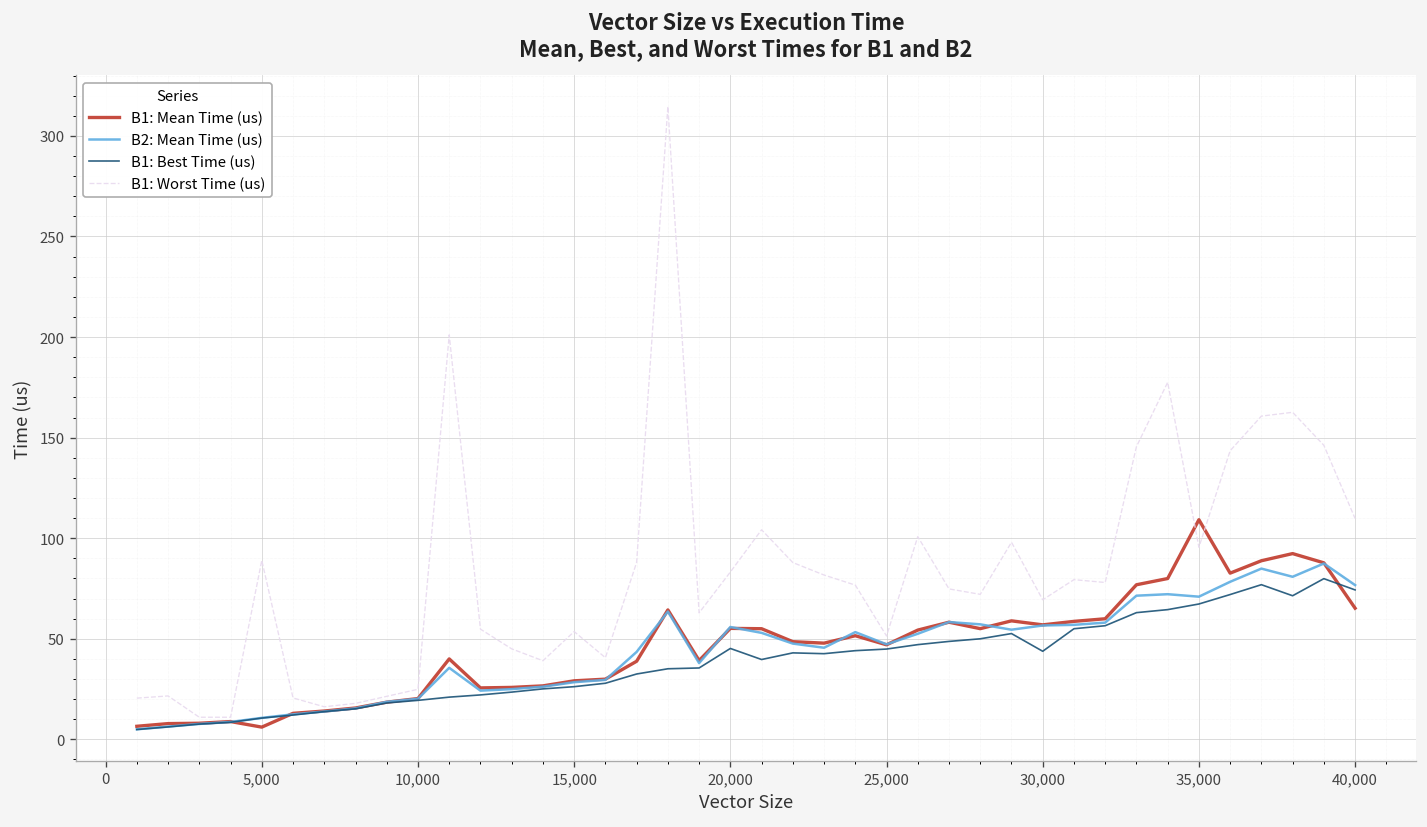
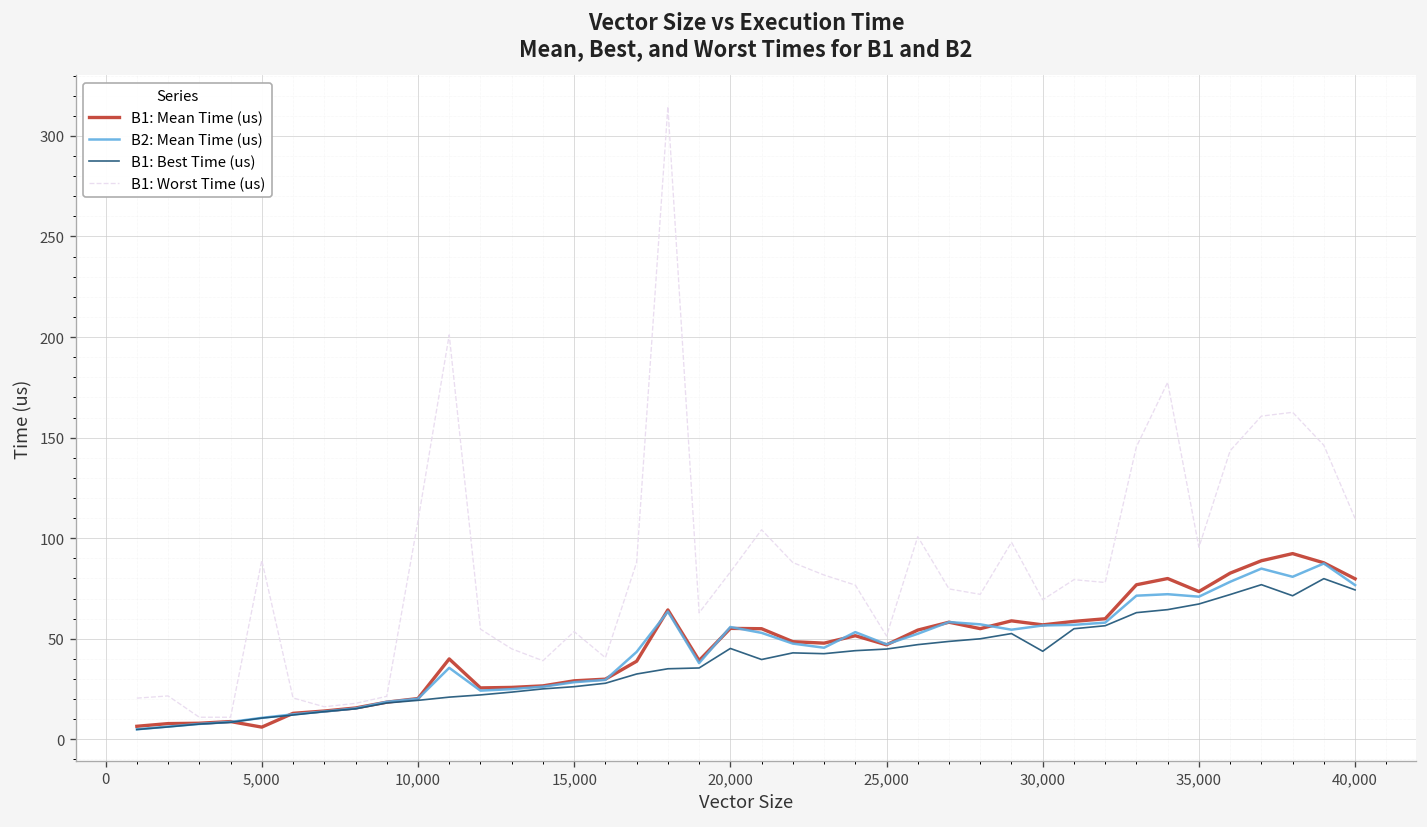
B1: Worst Time (us), 10,000: 25 -> 109
B1: Mean Time (us), 35,000: 109 -> 74
B1: Mean Time (us), 40,000: 65 -> 80
